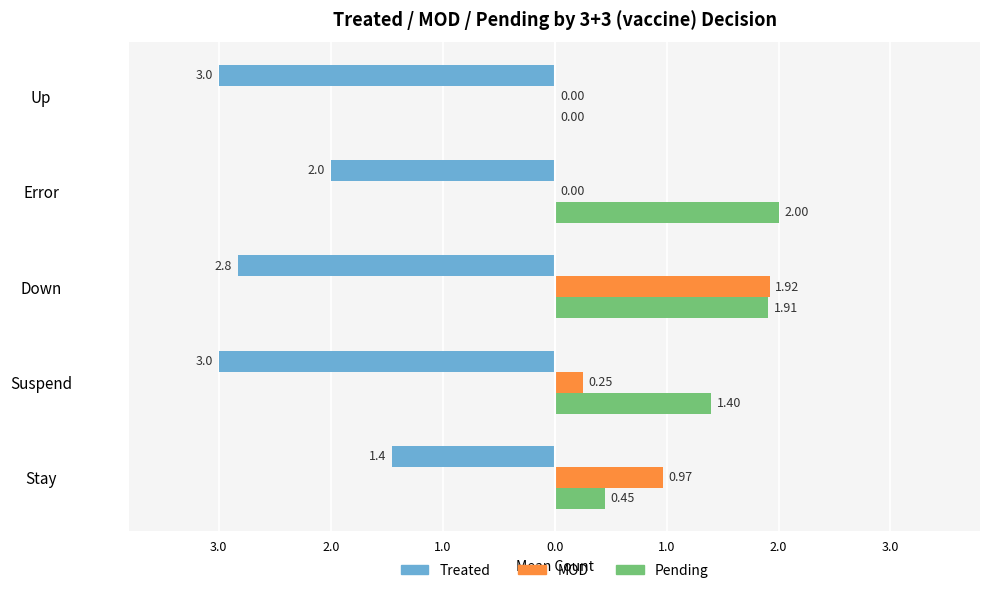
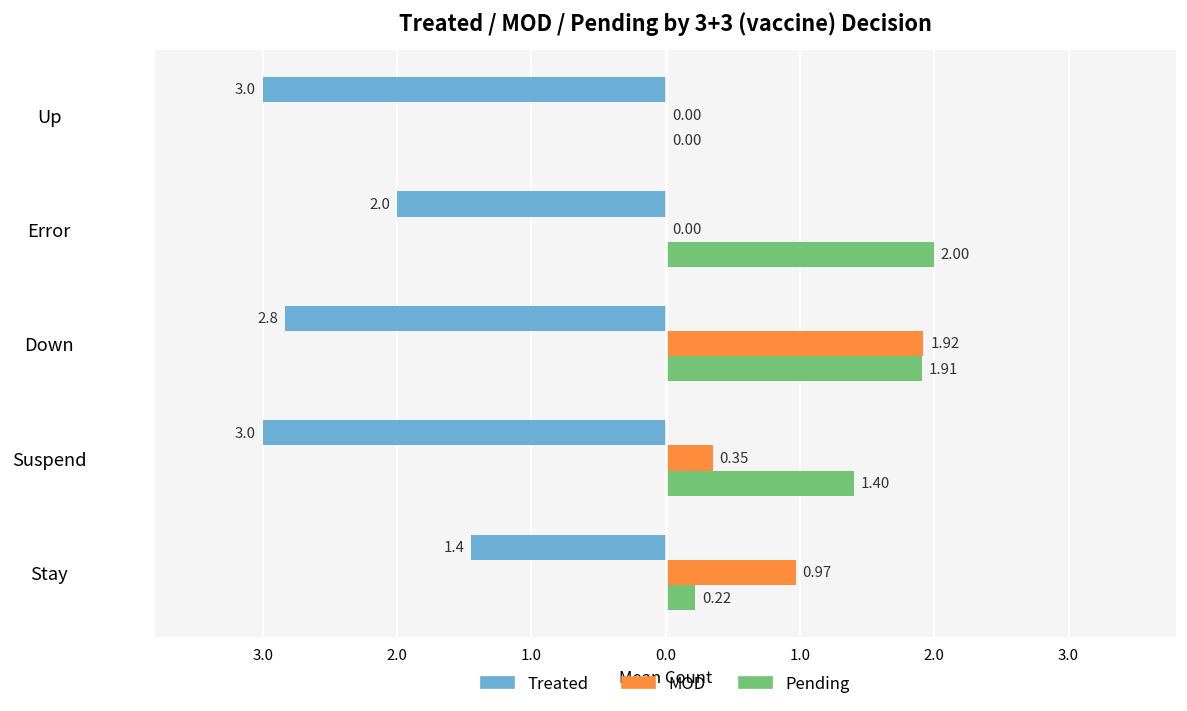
MOD, Suspend: 0.25 -> 0.35
Pending, Stay: 0.45 -> 0.22
